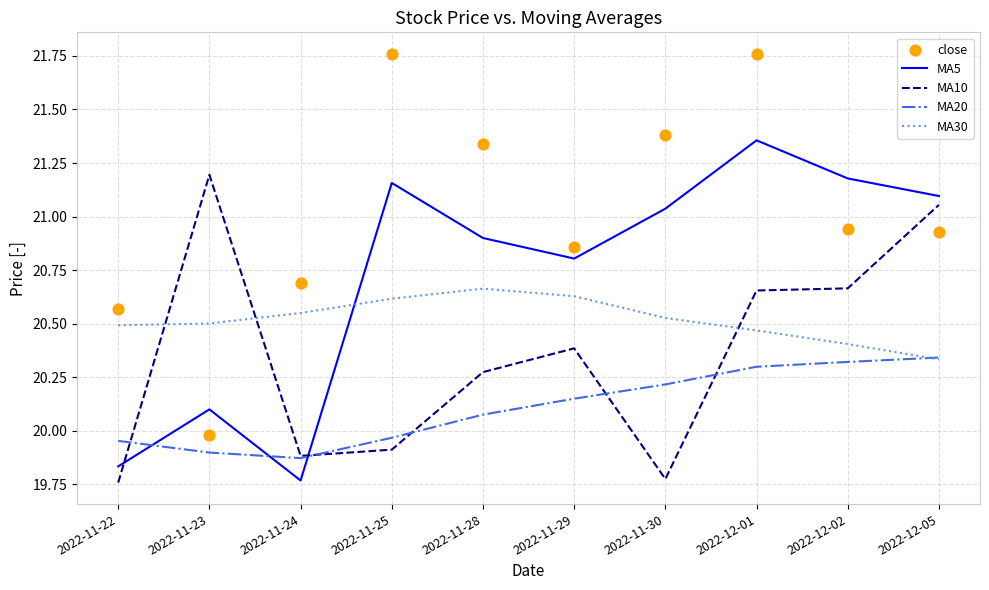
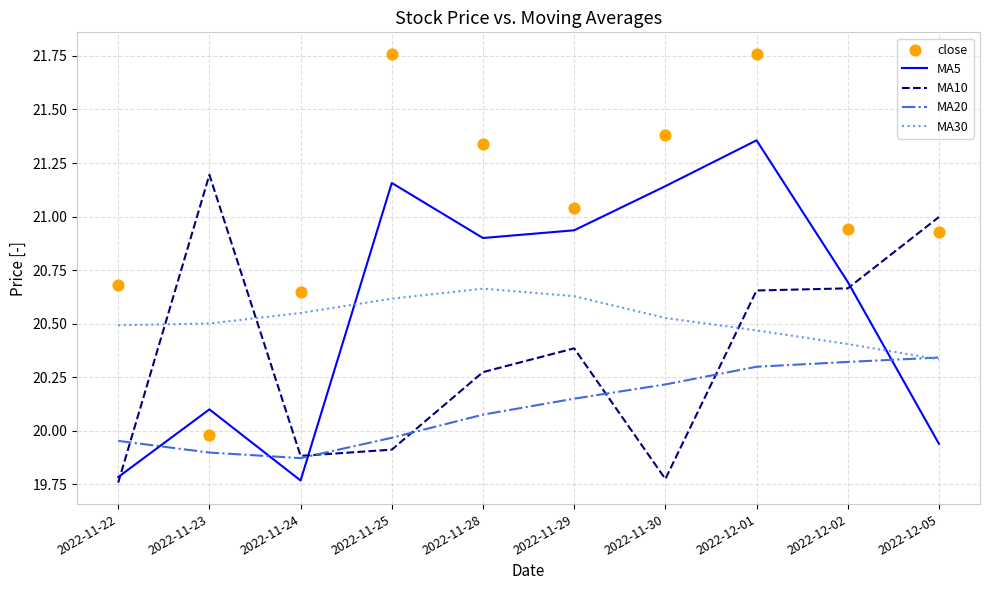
MA5, 2022-11-22: 19.83 -> 19.78
close, 2022-11-22: 20.57 -> 20.68
close, 2022-11-24: 20.69 -> 20.65
MA5, 2022-11-29: 20.80 -> 20.94
close, 2022-11-29: 20.86 -> 21.04
MA5, 2022-11-30: 21.04 -> 21.14
MA5, 2022-12-02: 21.18 -> 20.70
MA5, 2022-12-05: 21.10 -> 19.94
MA10, 2022-12-05: 21.06 -> 21.00
